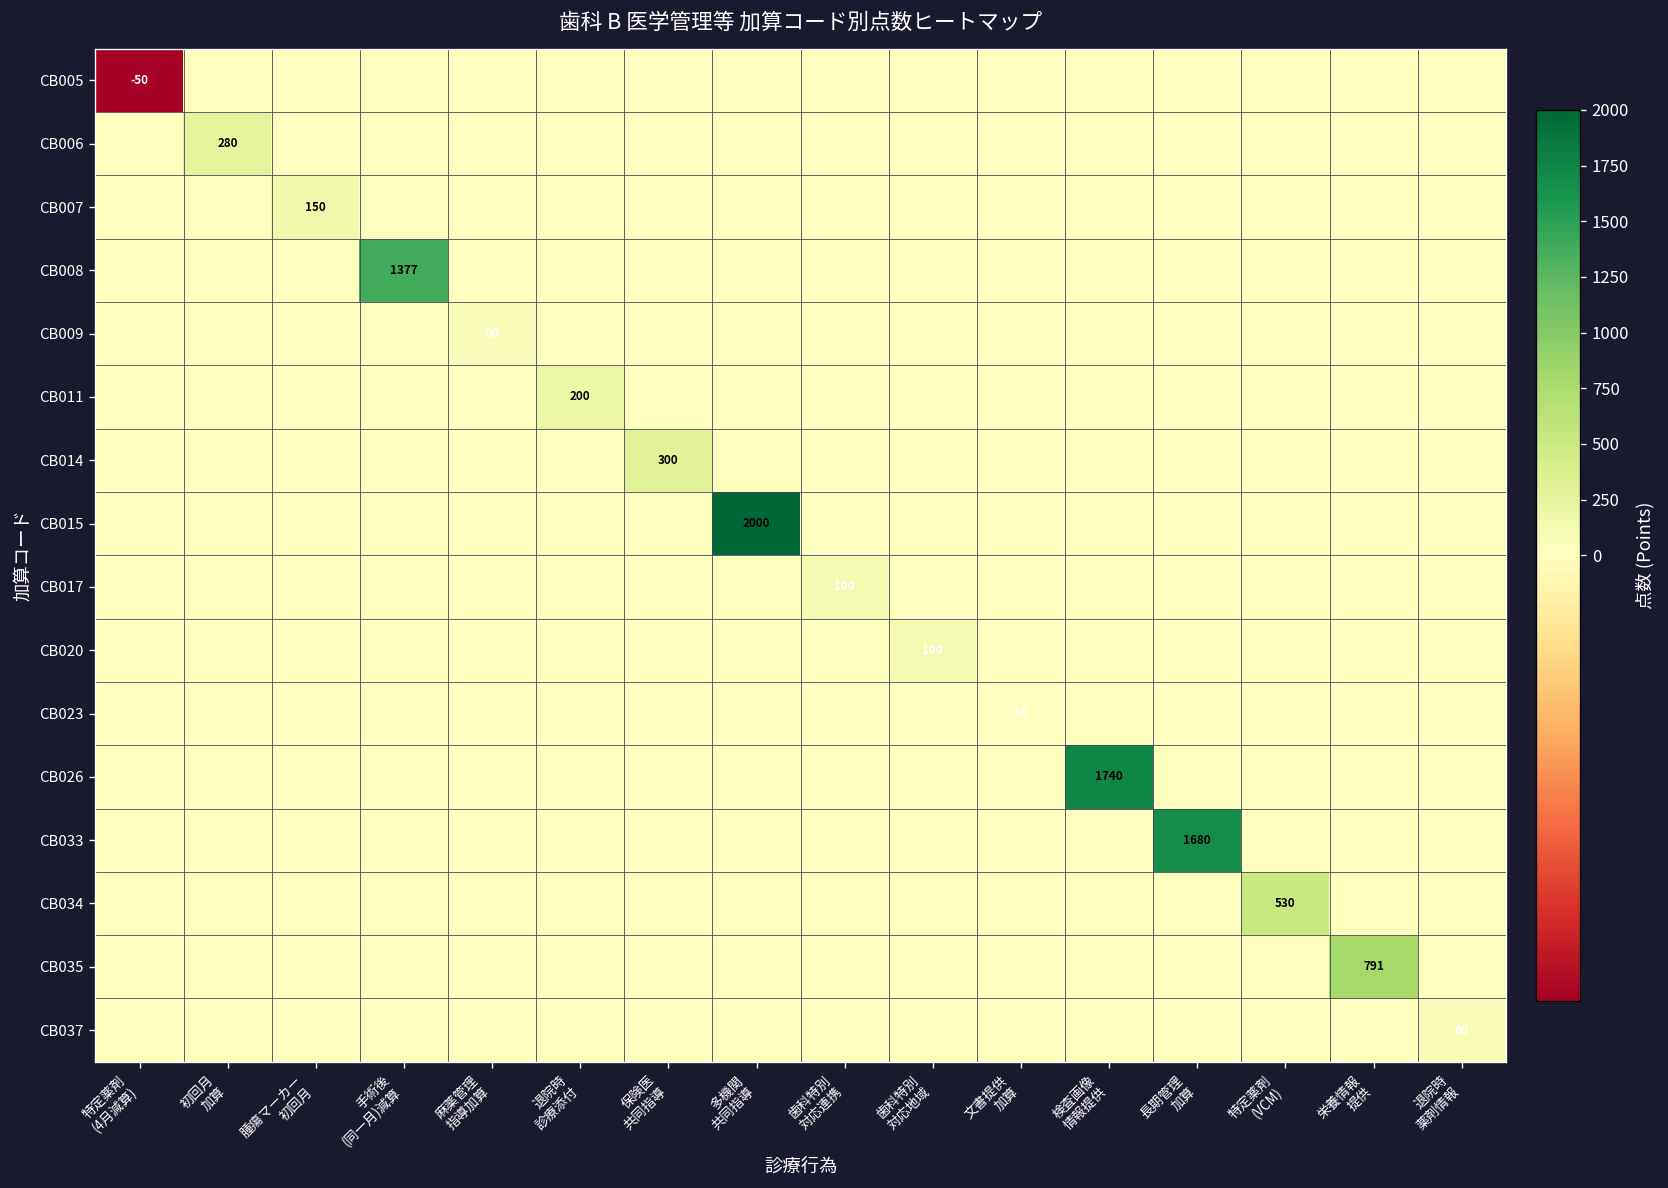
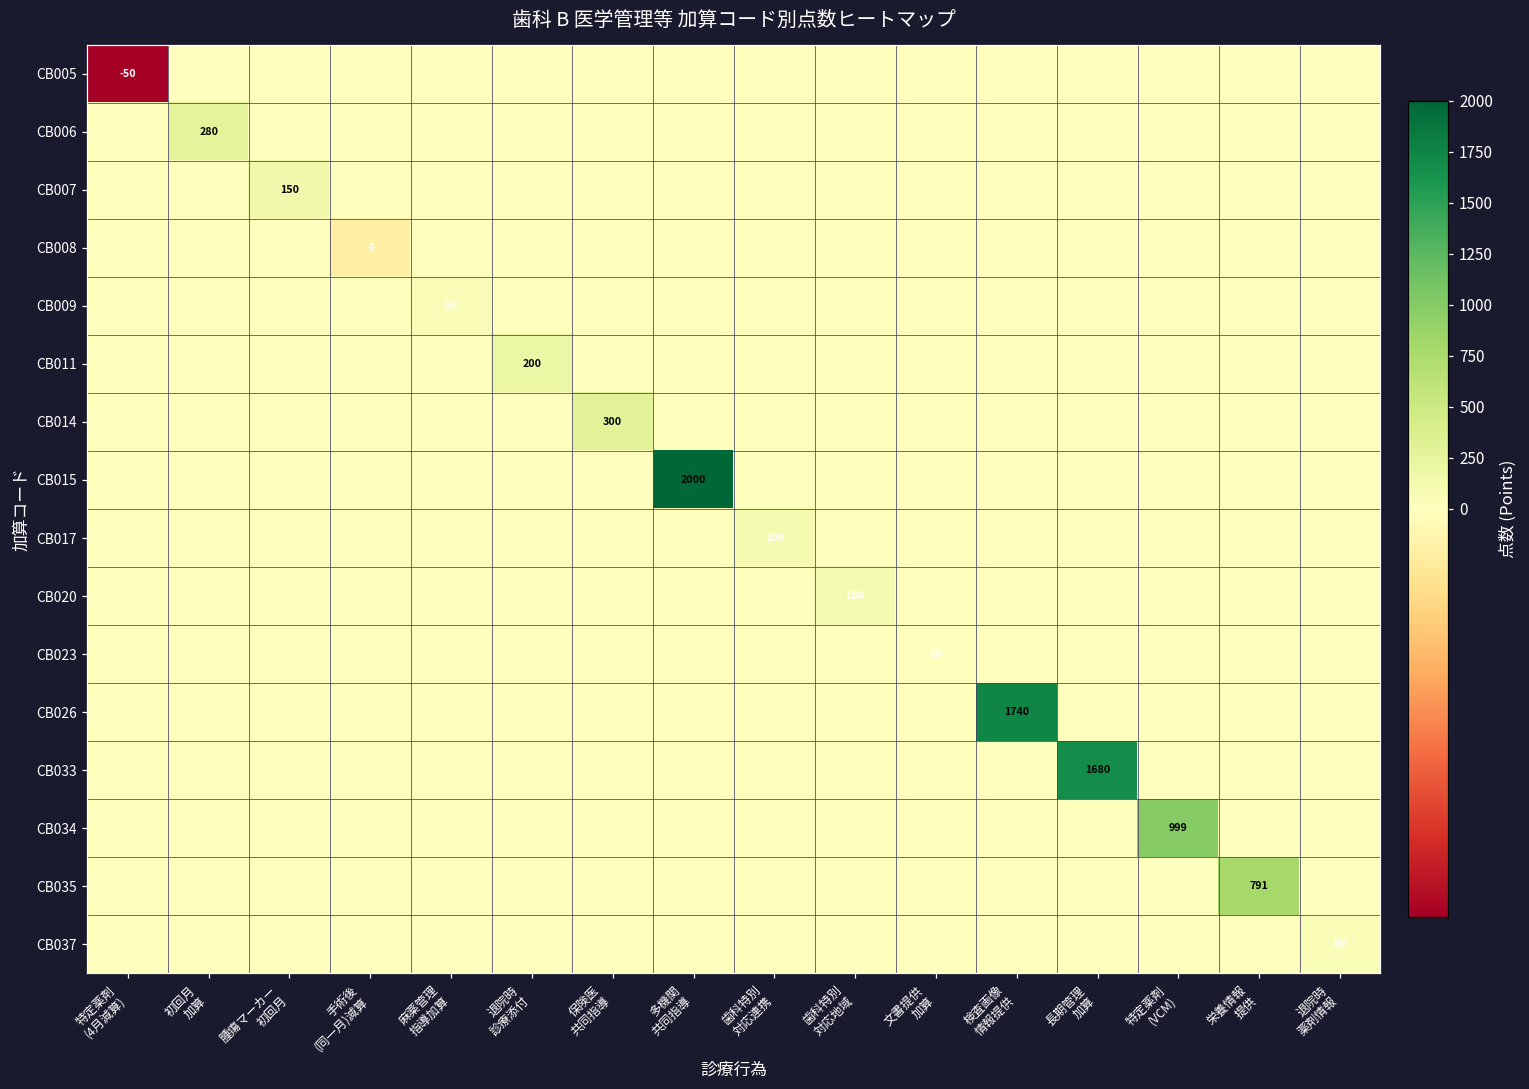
CB008, 手術後 (同一月)減算: 1377 -> -5
CB034, 特定薬剤 (VCM): 530 -> 999
